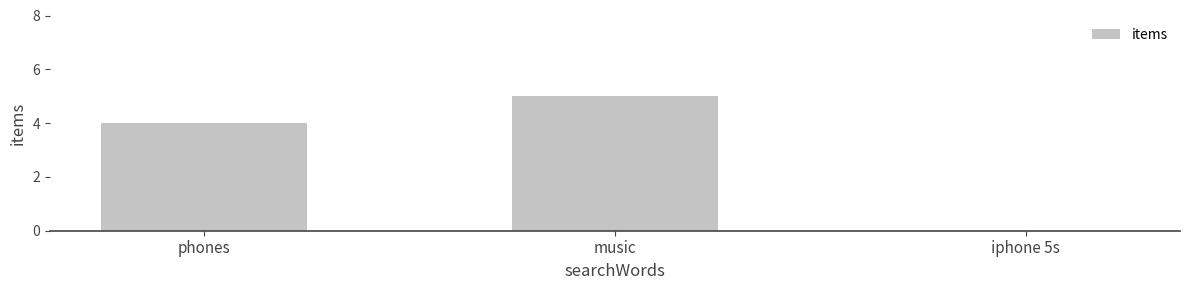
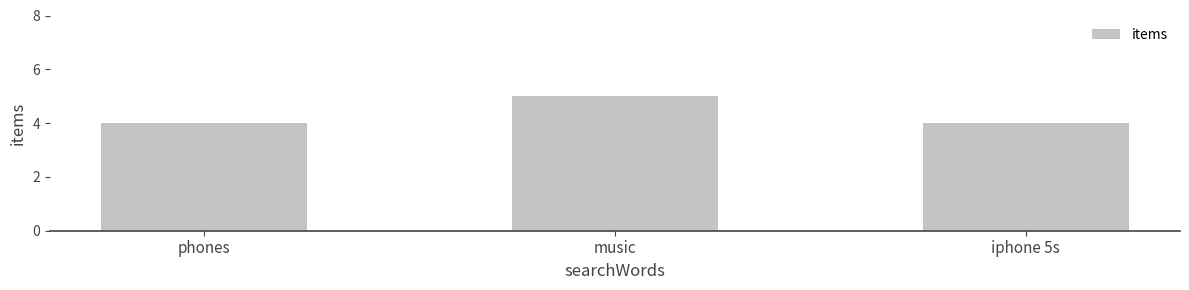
iphone 5s: 0 -> 4
